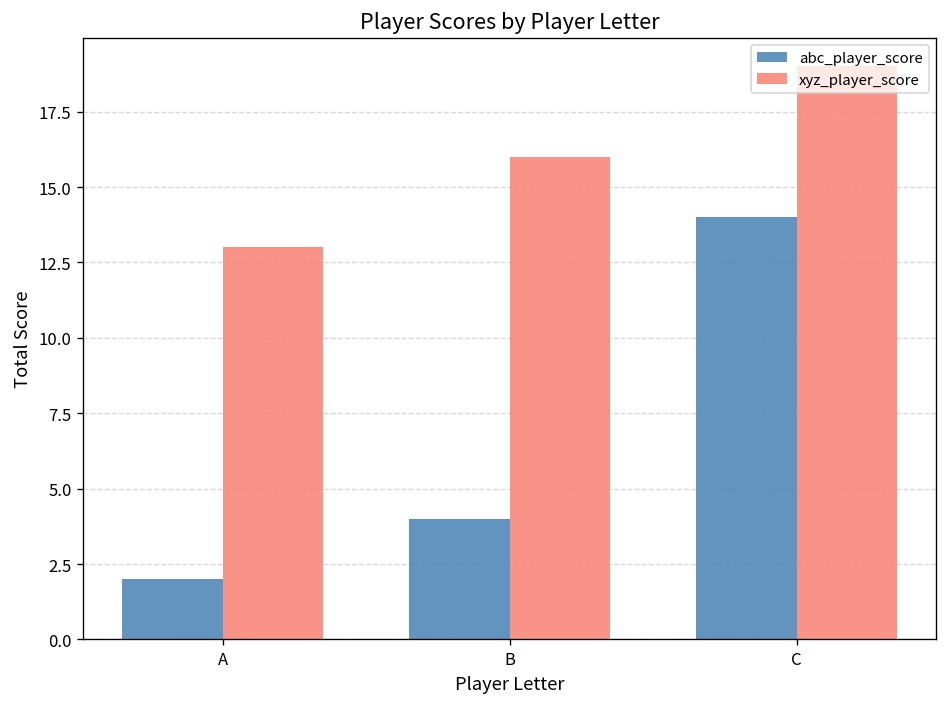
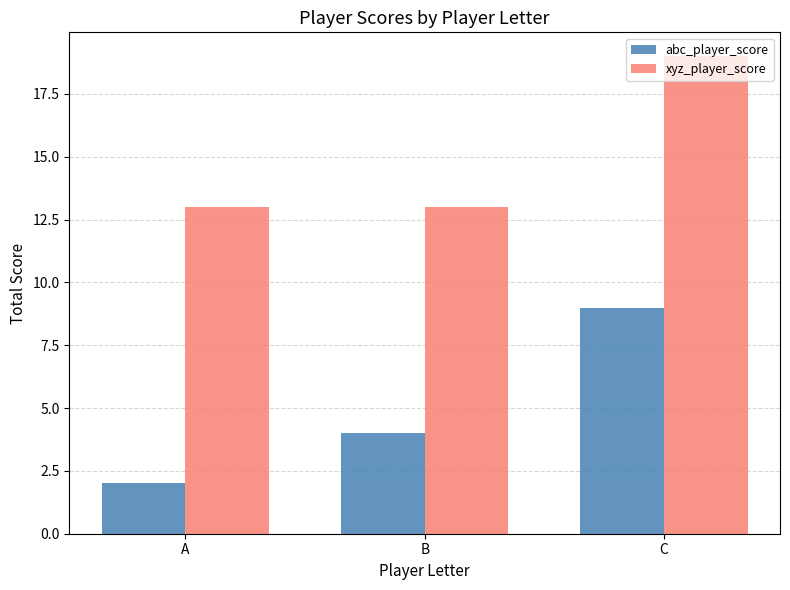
xyz_player_score, B: 16 -> 13
abc_player_score, C: 14 -> 9
